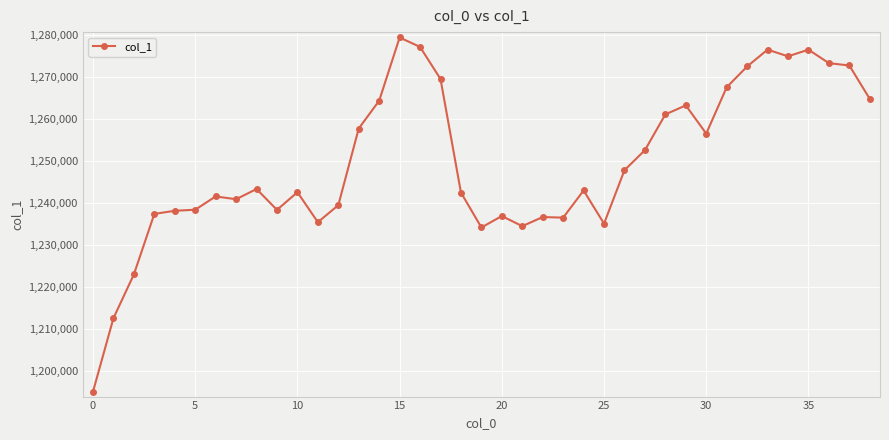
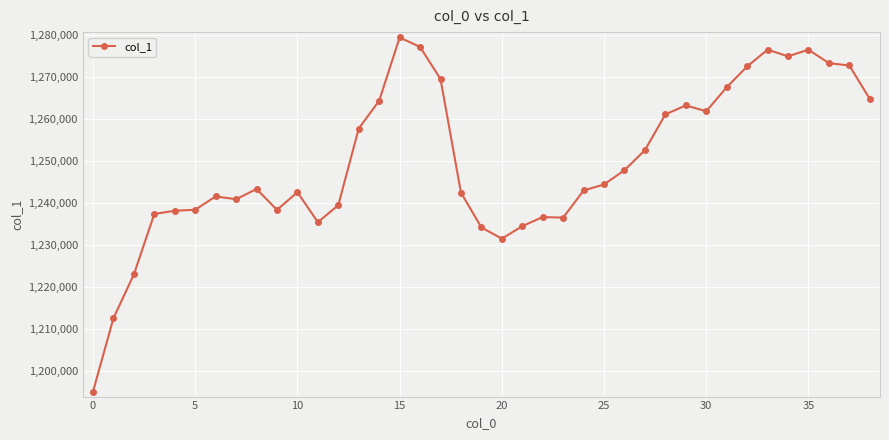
20: 1,237,000 -> 1,232,000
25: 1,235,000 -> 1,244,000
30: 1,257,000 -> 1,262,000
